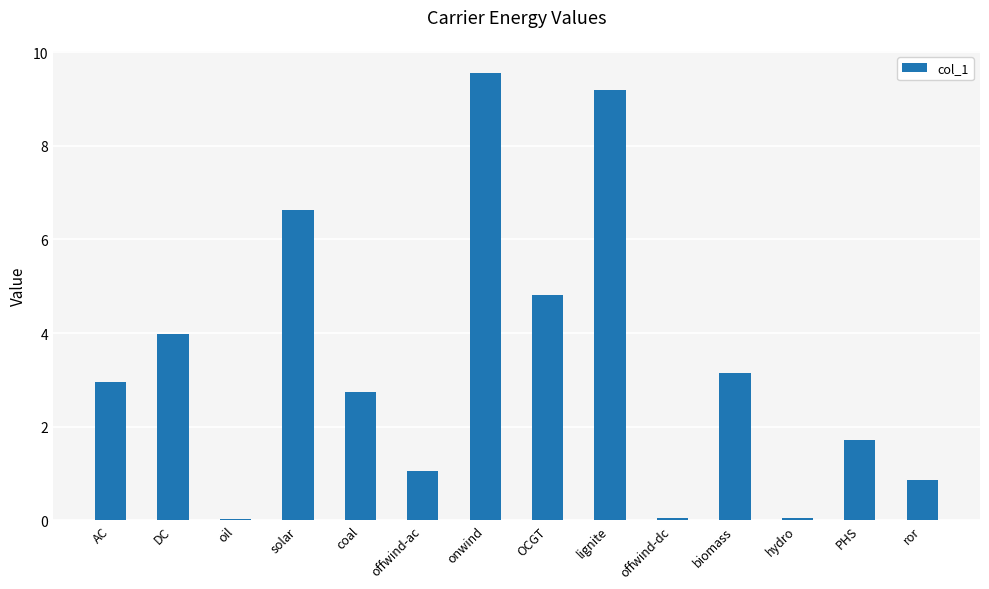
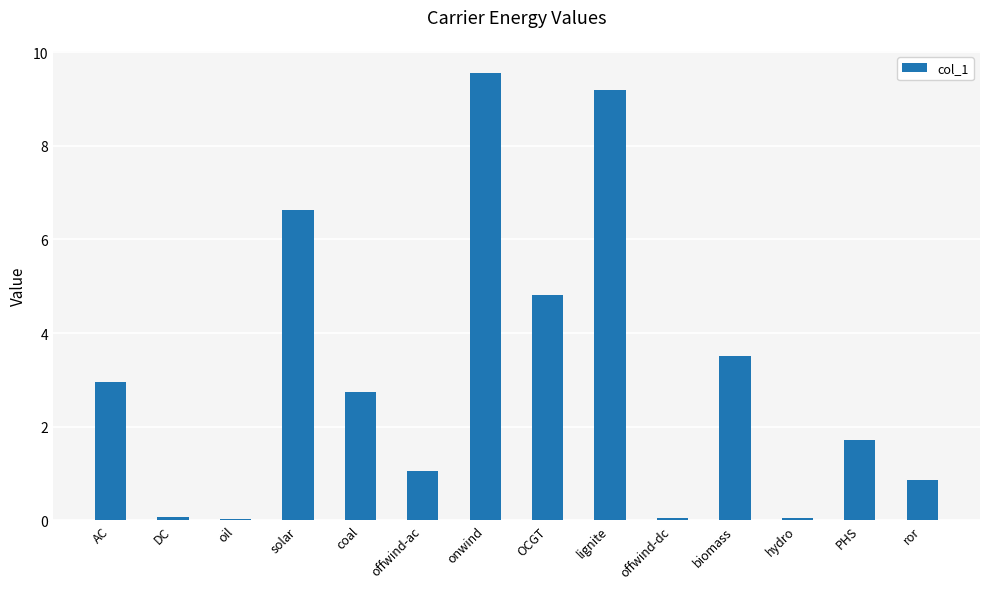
DC: 4.0 -> 0.1
biomass: 3.1 -> 3.5
